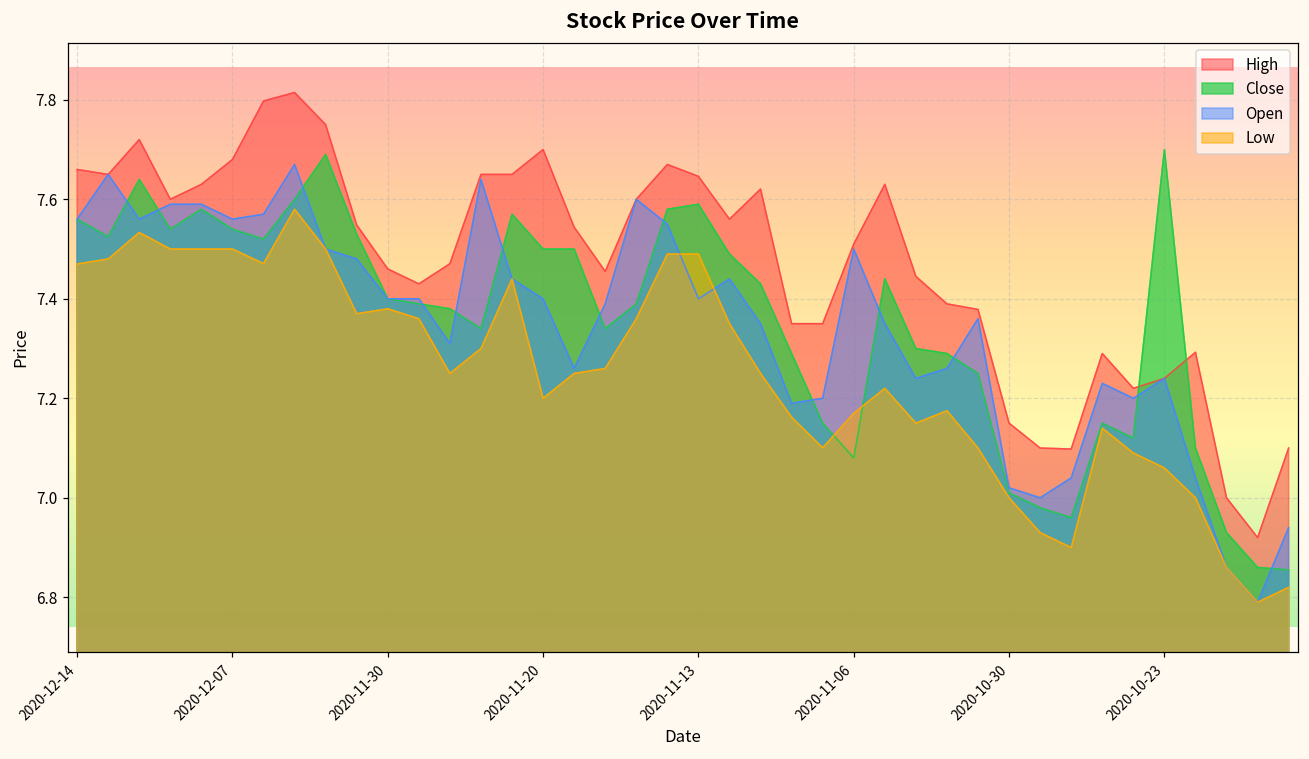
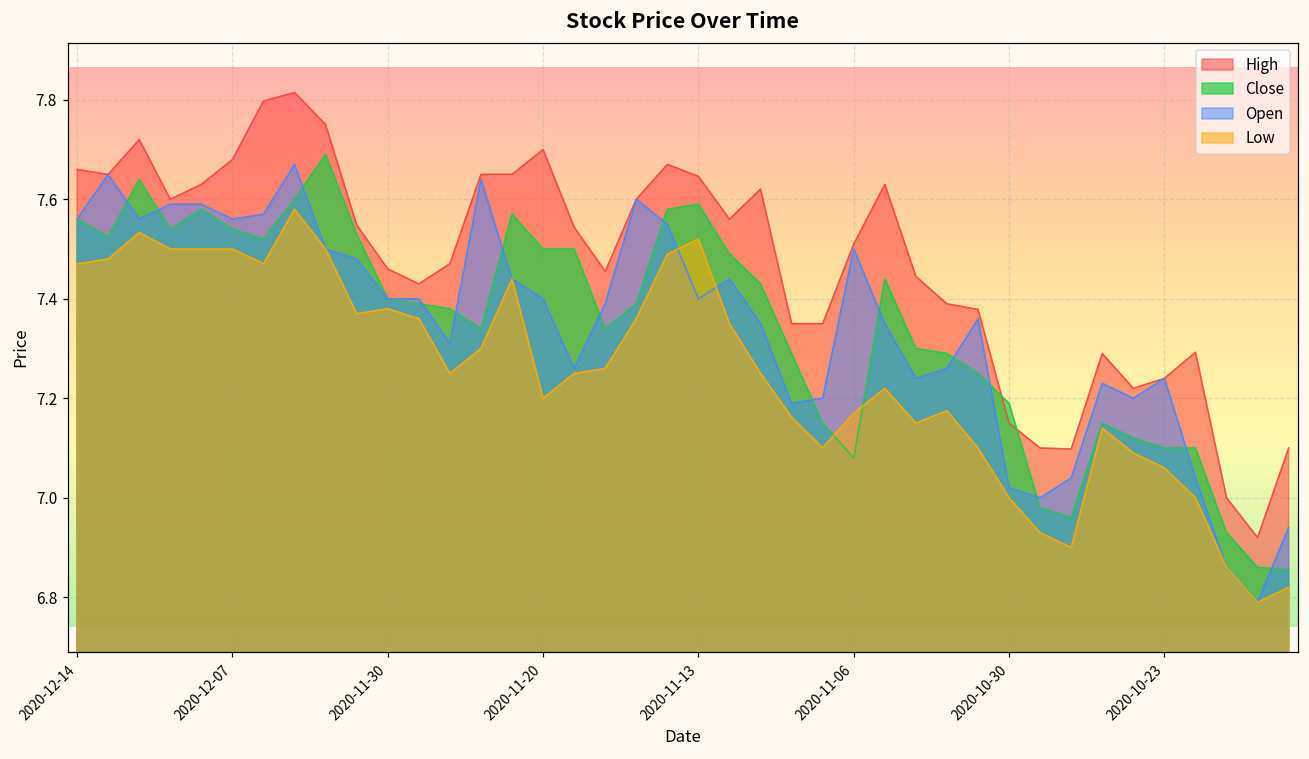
Low, 2020-11-13: 7.49 -> 7.52
Close, 2020-10-30: 7.01 -> 7.19
Close, 2020-10-23: 7.7 -> 7.1
